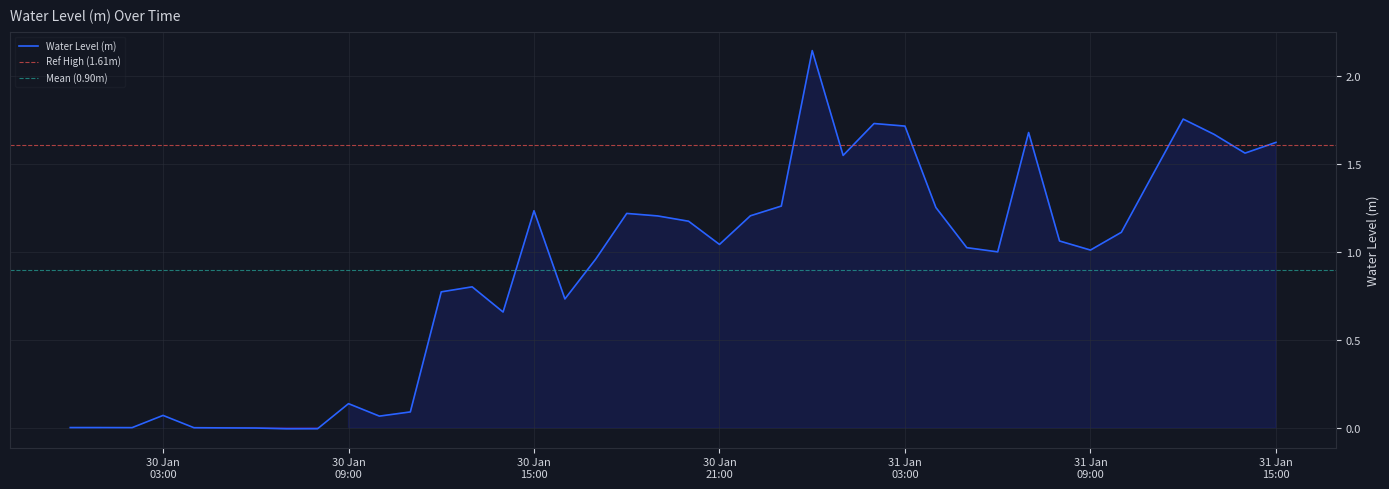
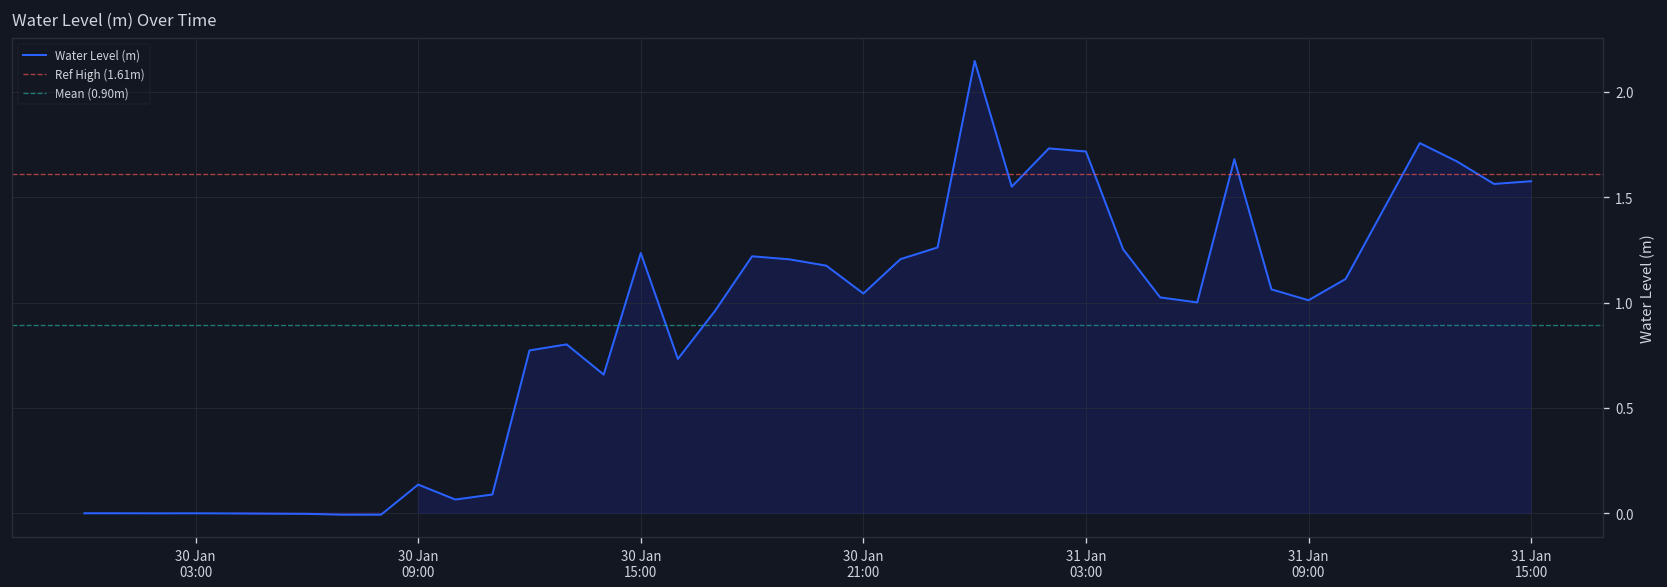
30 Jan 03:00: 0.07 -> 0.00
31 Jan 15:00: 1.62 -> 1.58
